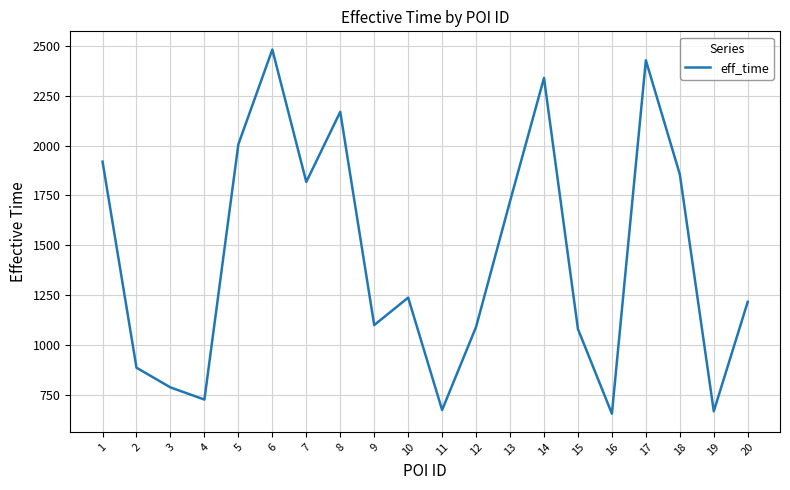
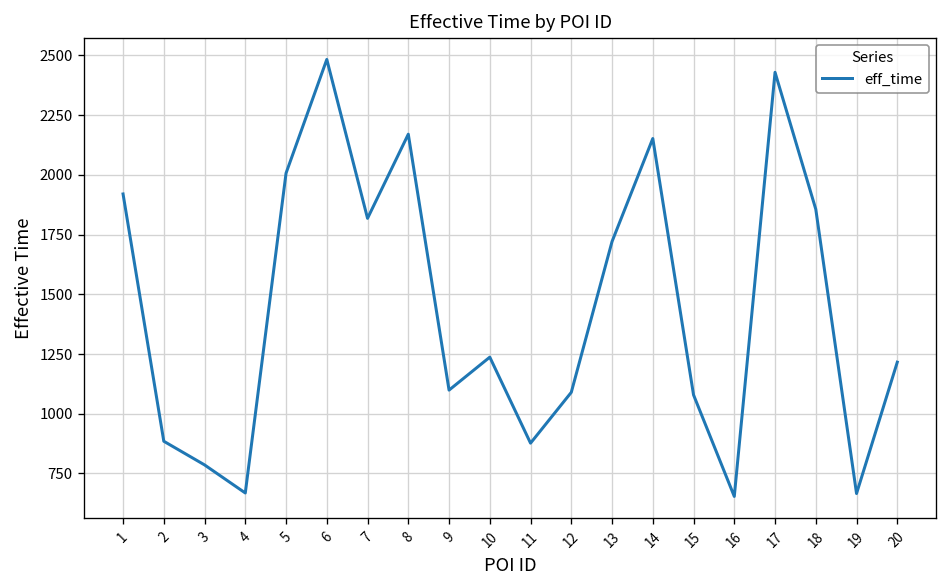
4: 730 -> 670
11: 670 -> 880
14: 2340 -> 2150
